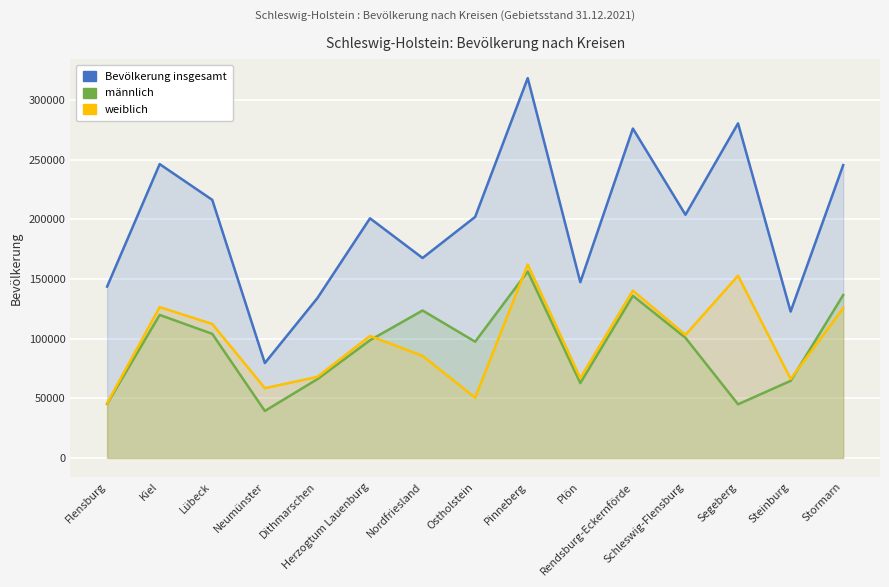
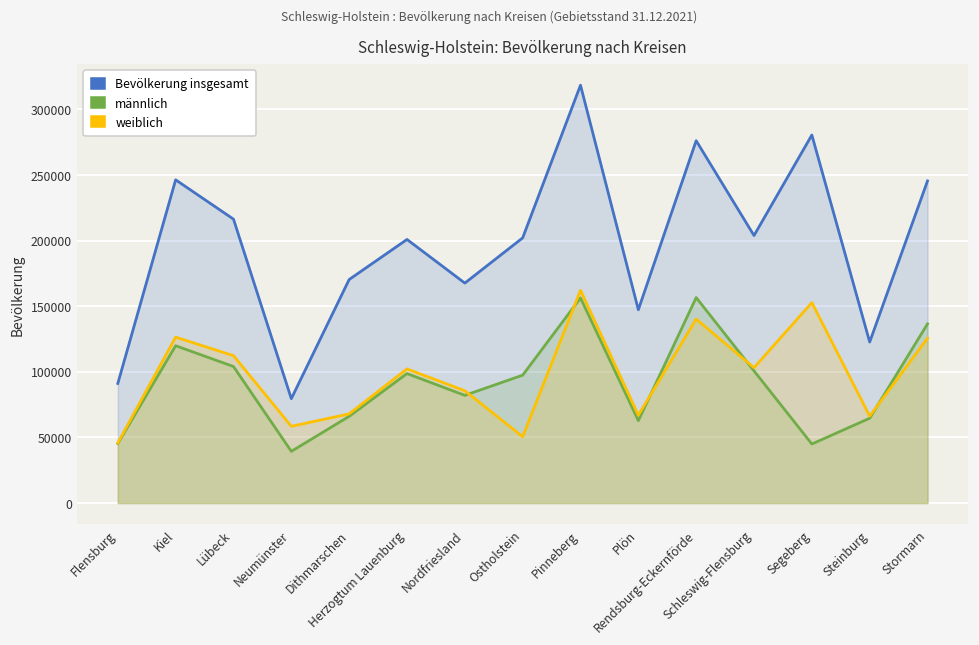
Bevölkerung insgesamt, Flensburg: 144000 -> 91000
Bevölkerung insgesamt, Dithmarschen: 134000 -> 170000
männlich, Nordfriesland: 124000 -> 82000
männlich, Rendsburg-Eckernförde: 136000 -> 157000
